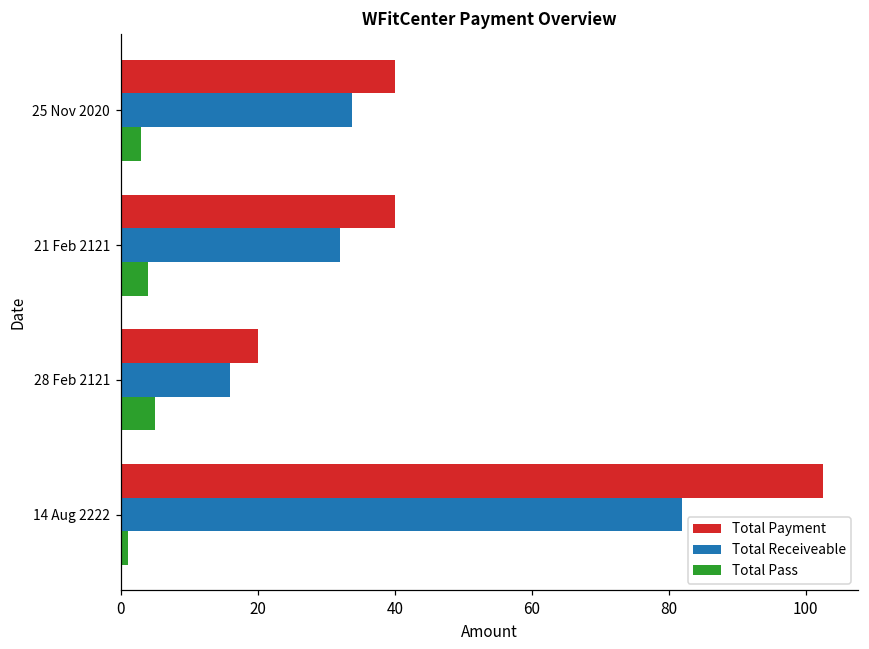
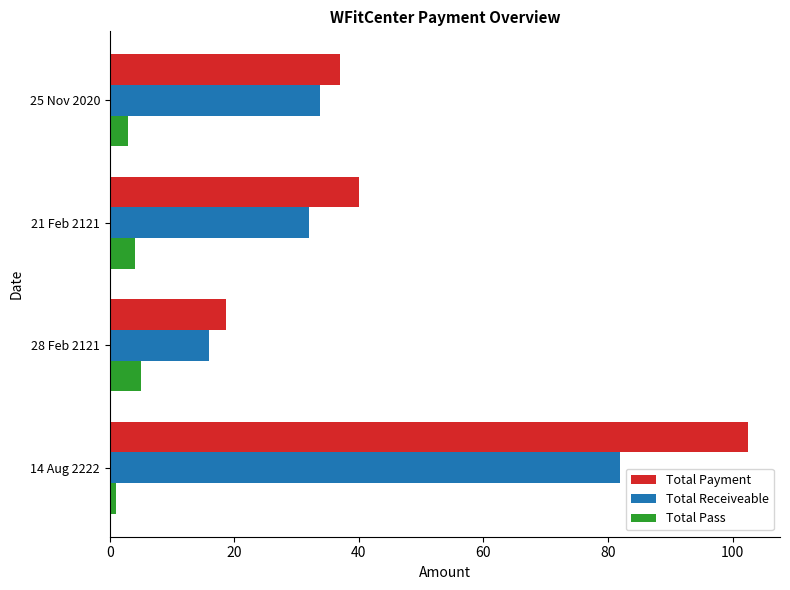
Total Payment, 25 Nov 2020: 40 -> 37
Total Payment, 28 Feb 2121: 20 -> 19
